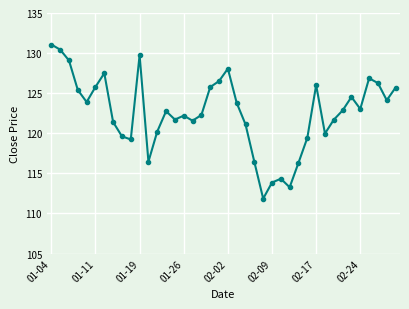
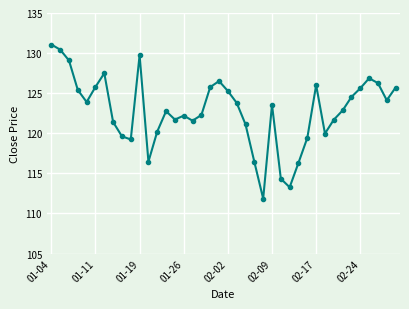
02-02: 128 -> 125
02-09: 114 -> 124
02-24: 123 -> 126
